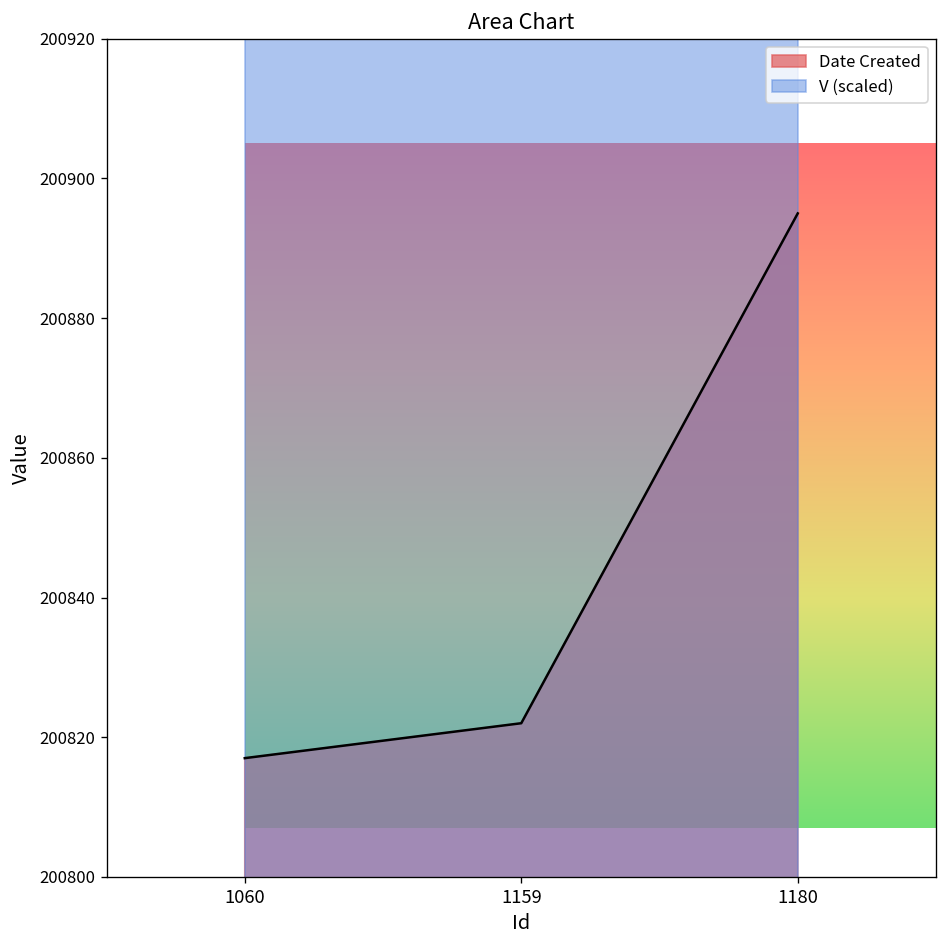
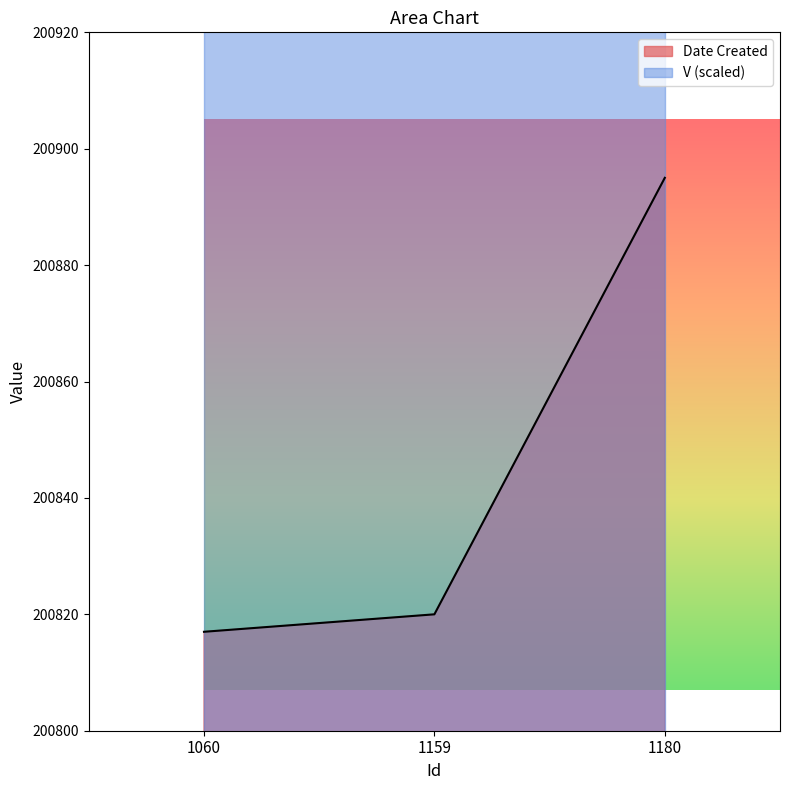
Date Created, 1159: 200822 -> 200820
